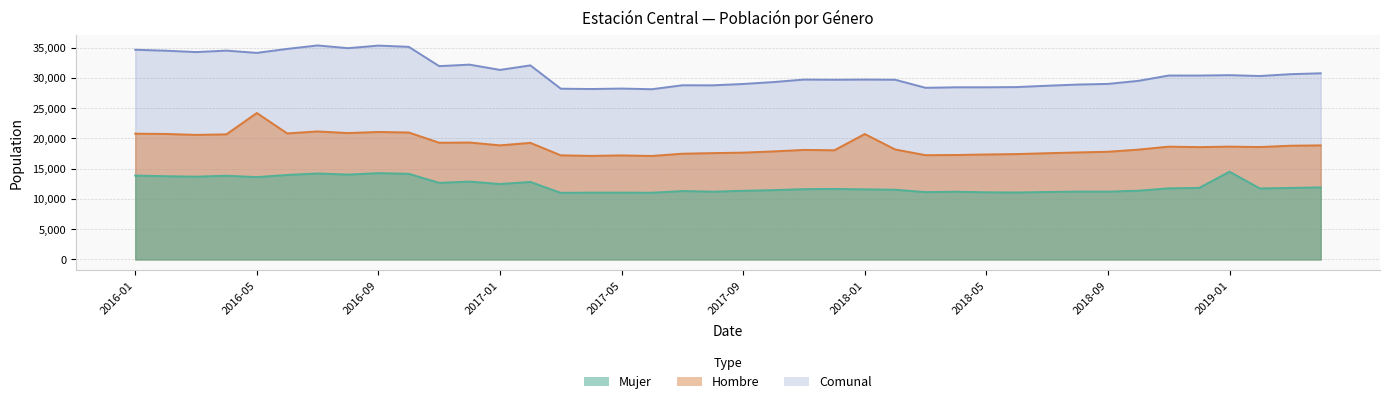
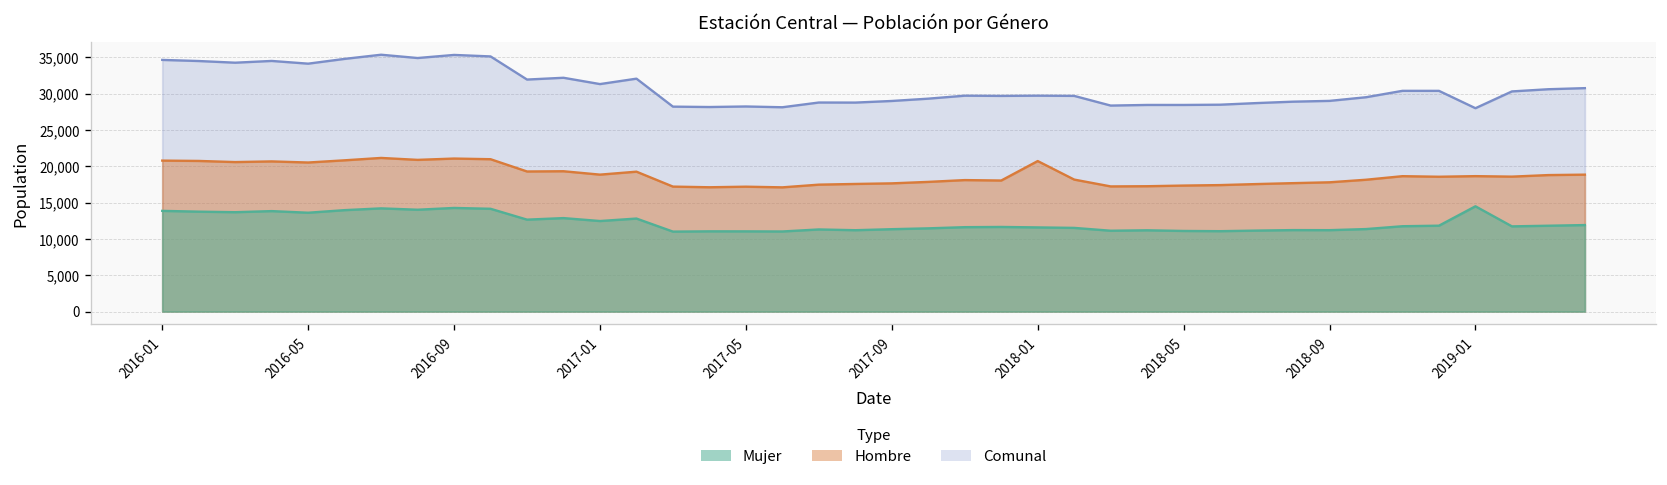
Hombre, 2016-05: 24,000 -> 21,000
Comunal, 2019-01: 30,000 -> 28,000
